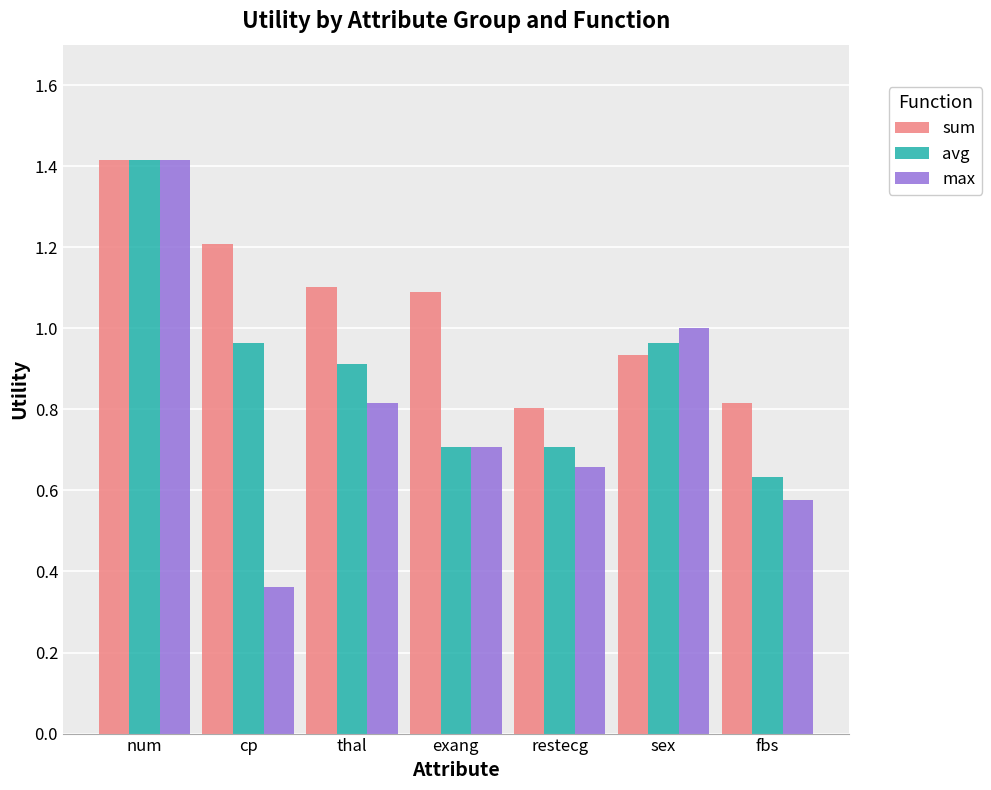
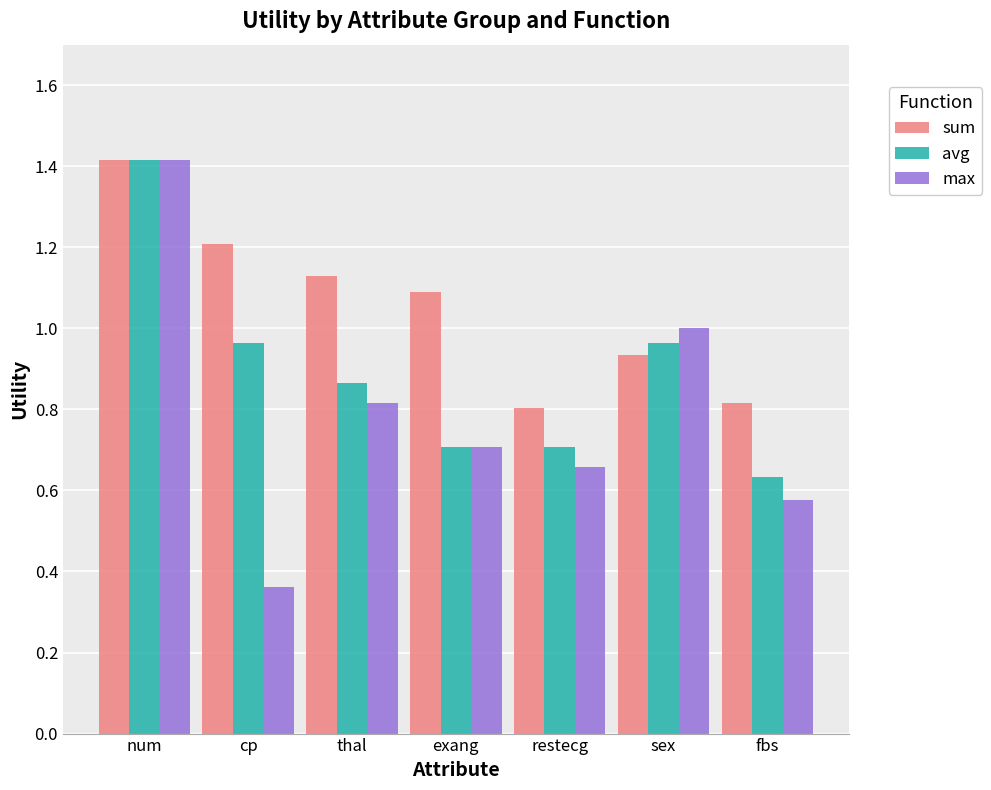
sum, thal: 1.10 -> 1.13
avg, thal: 0.91 -> 0.86
